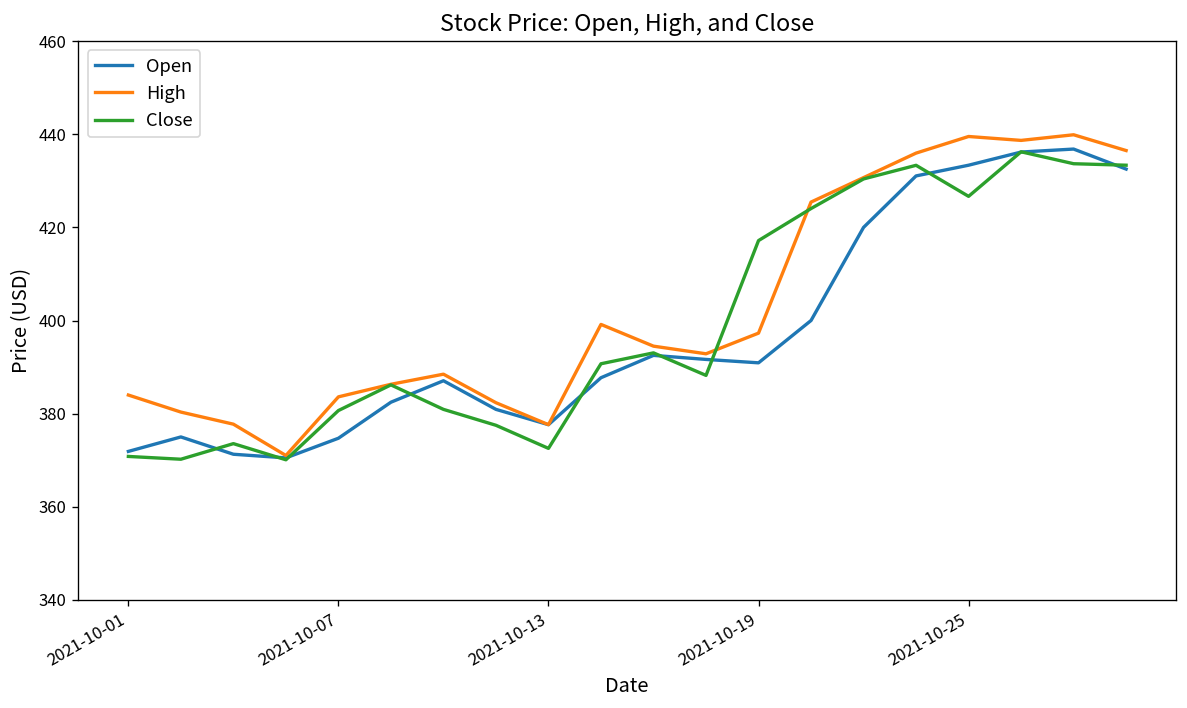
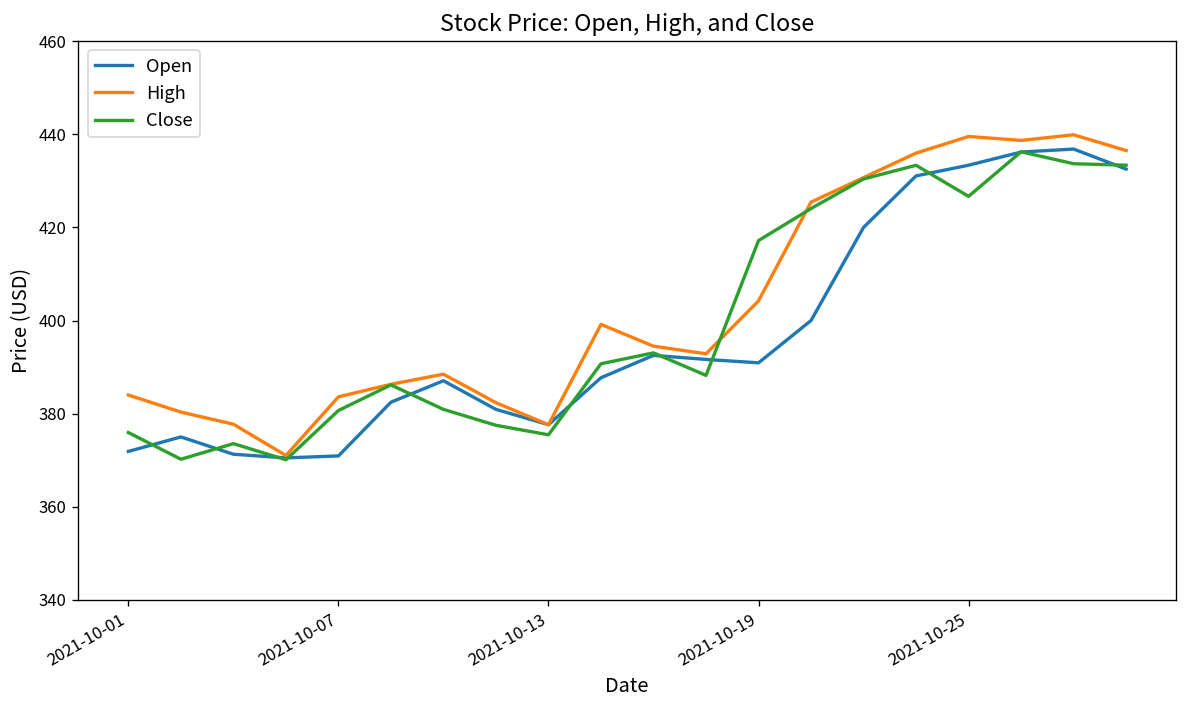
Close, 2021-10-01: 371 -> 376
Open, 2021-10-07: 375 -> 371
Close, 2021-10-13: 373 -> 375
High, 2021-10-19: 397 -> 404
